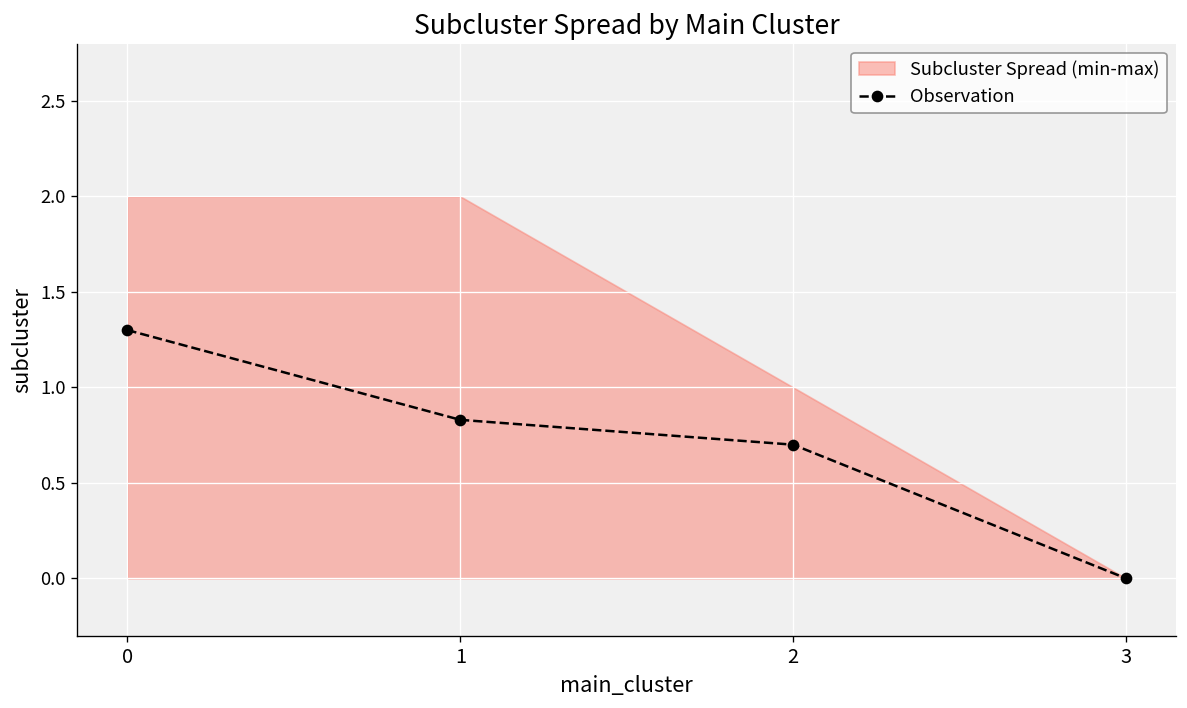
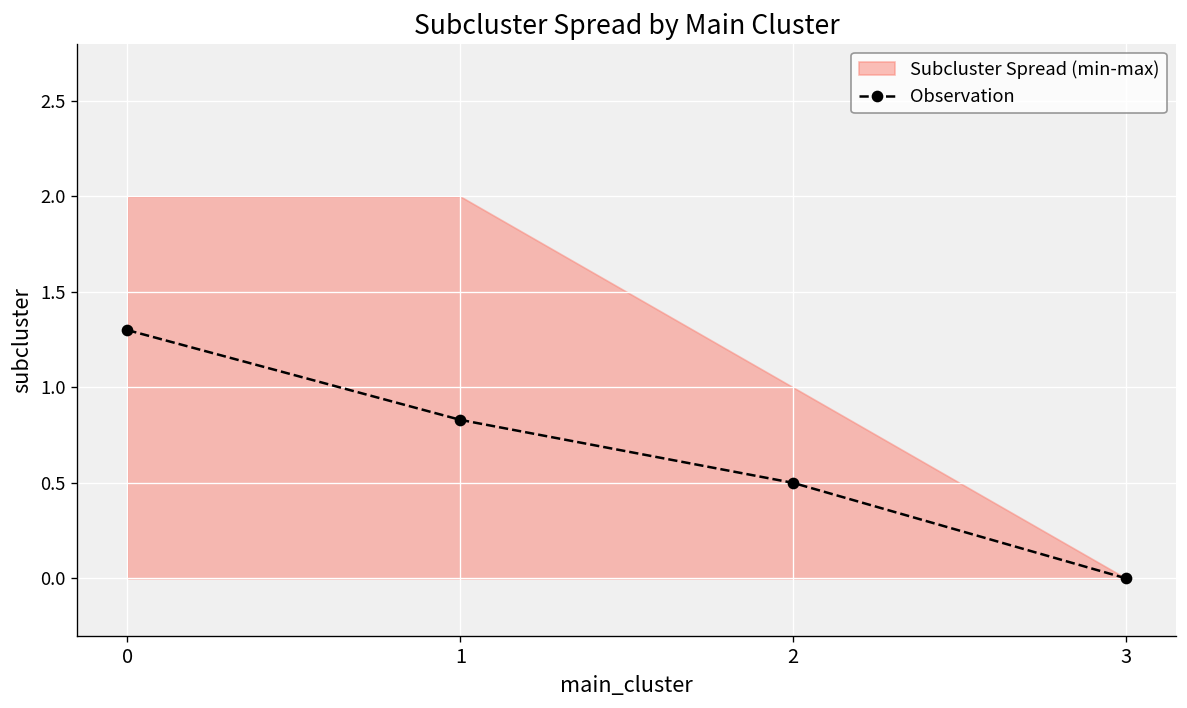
Observation, 2: 0.7 -> 0.5
